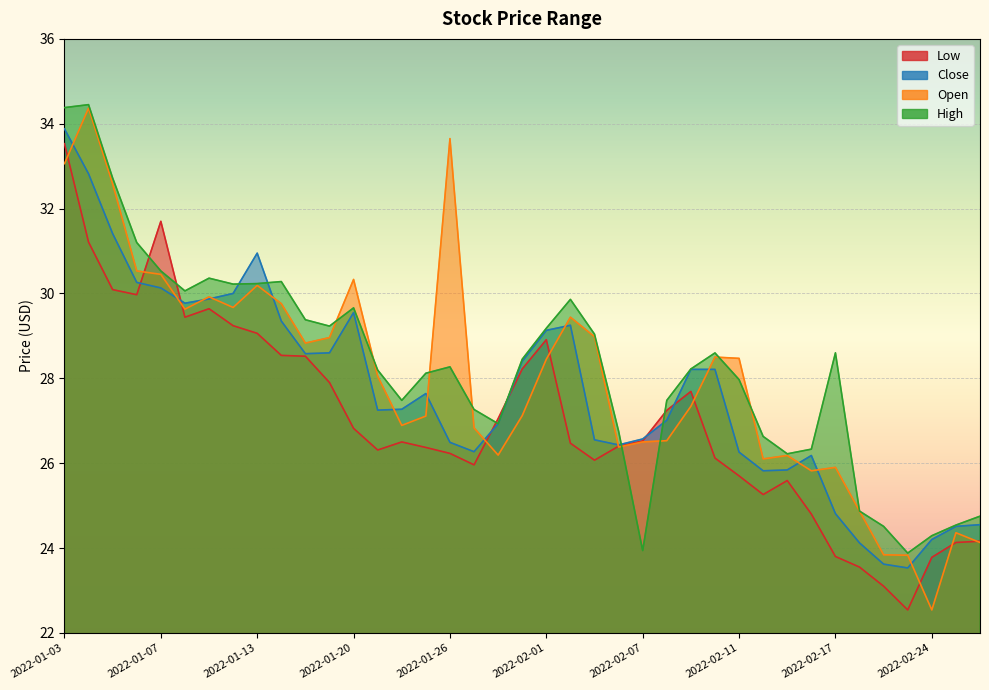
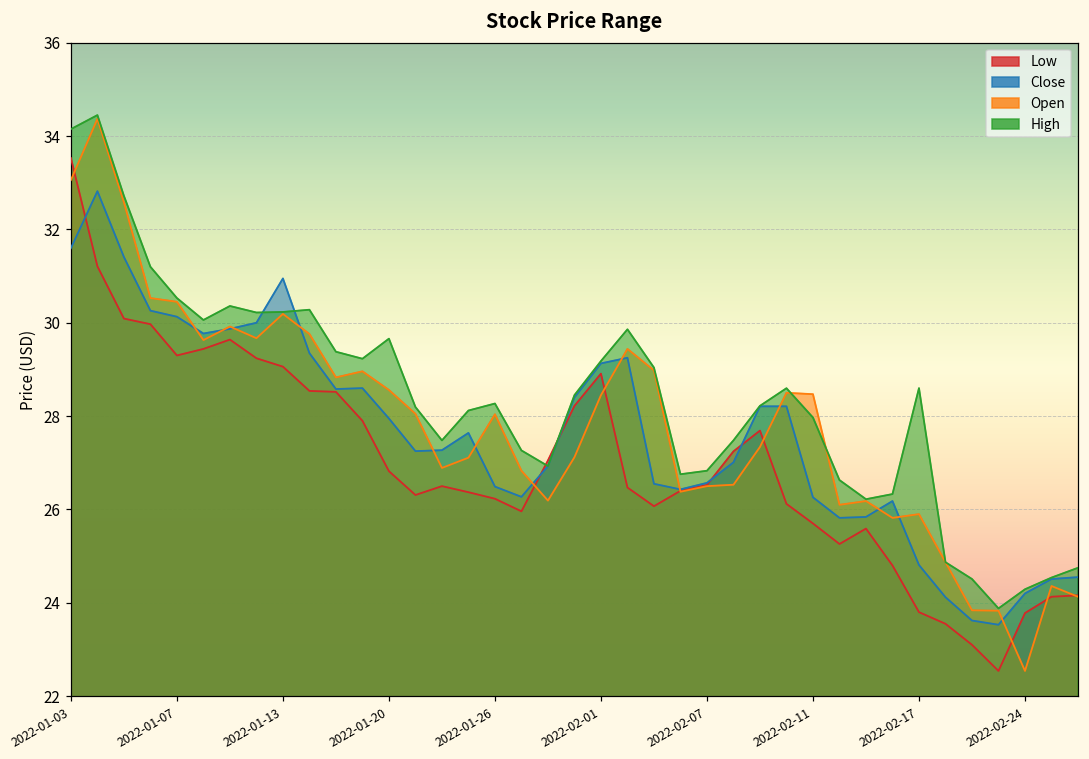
Close, 2022-01-03: 33.9 -> 31.6
High, 2022-01-03: 34.4 -> 34.2
Low, 2022-01-07: 31.7 -> 29.3
Close, 2022-01-20: 29.6 -> 28.0
Open, 2022-01-20: 30.3 -> 28.6
Open, 2022-01-26: 33.7 -> 28.0
High, 2022-02-07: 23.9 -> 26.8
